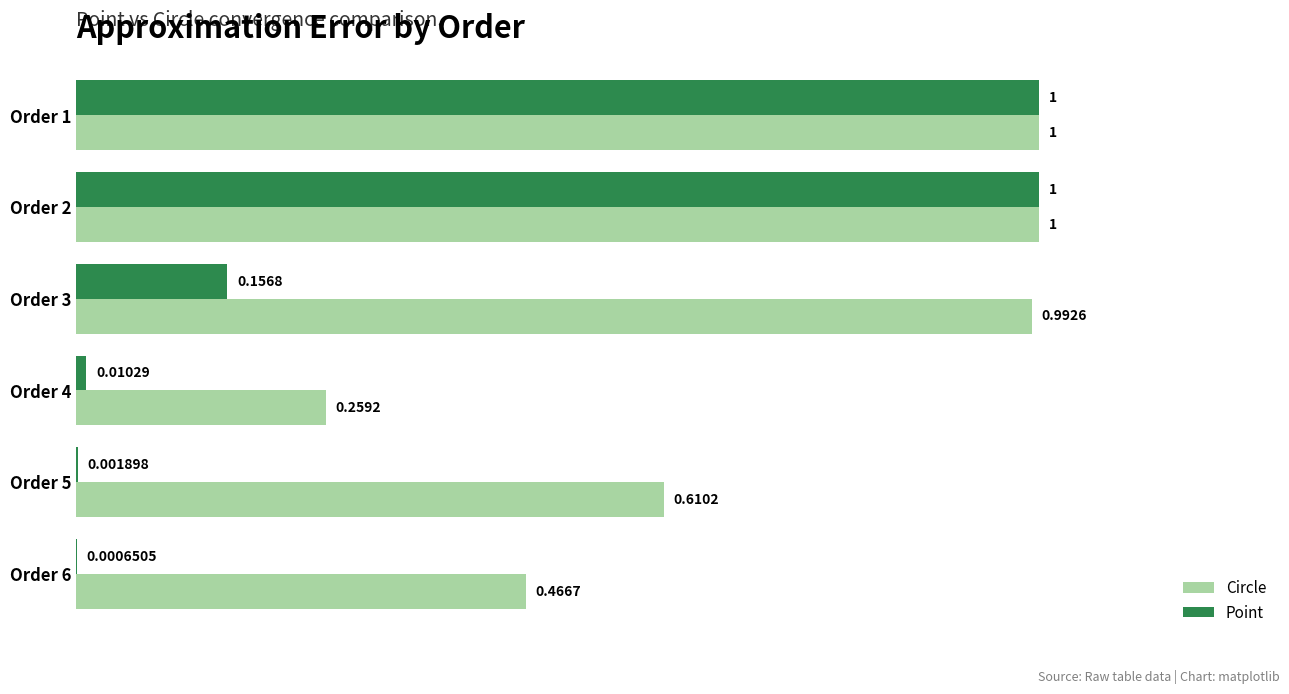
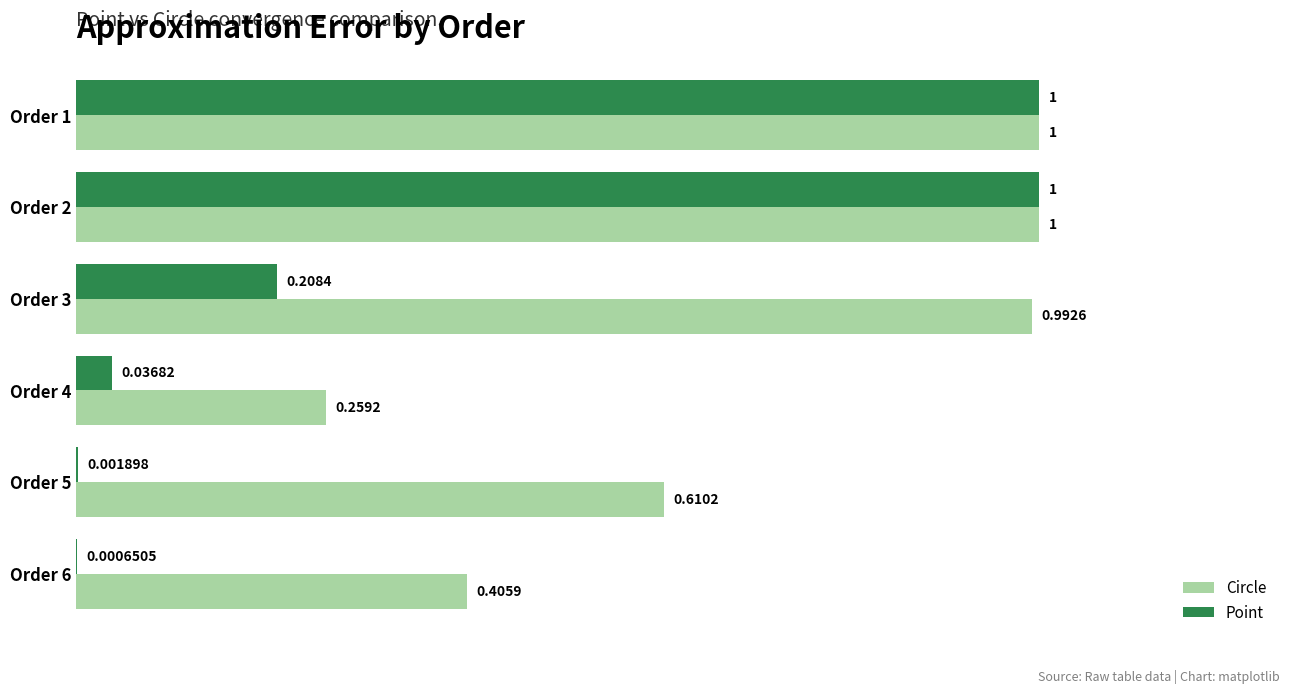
Point, Order 3: 0.1568 -> 0.2084
Point, Order 4: 0.01029 -> 0.03682
Circle, Order 6: 0.4667 -> 0.4059
